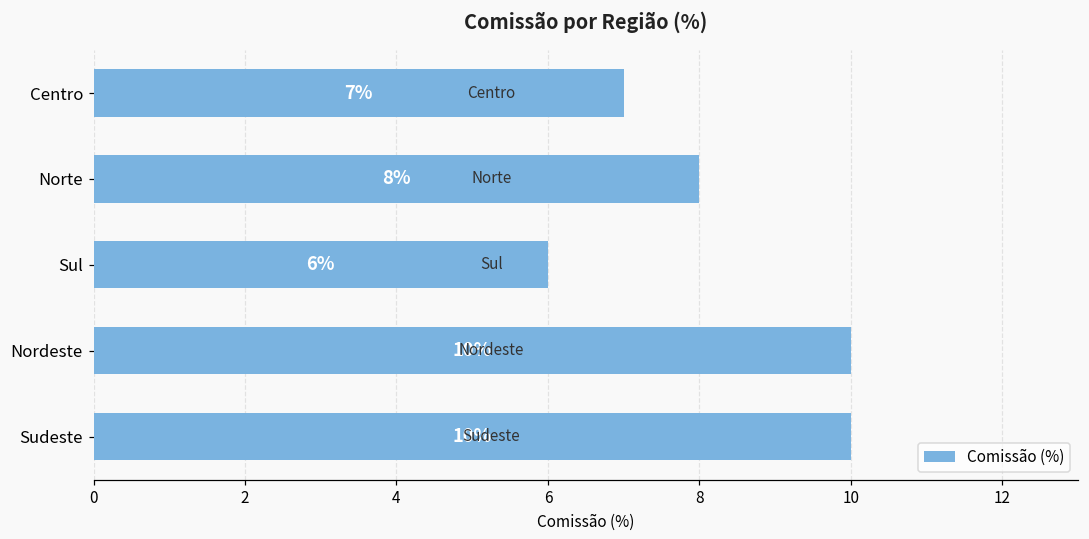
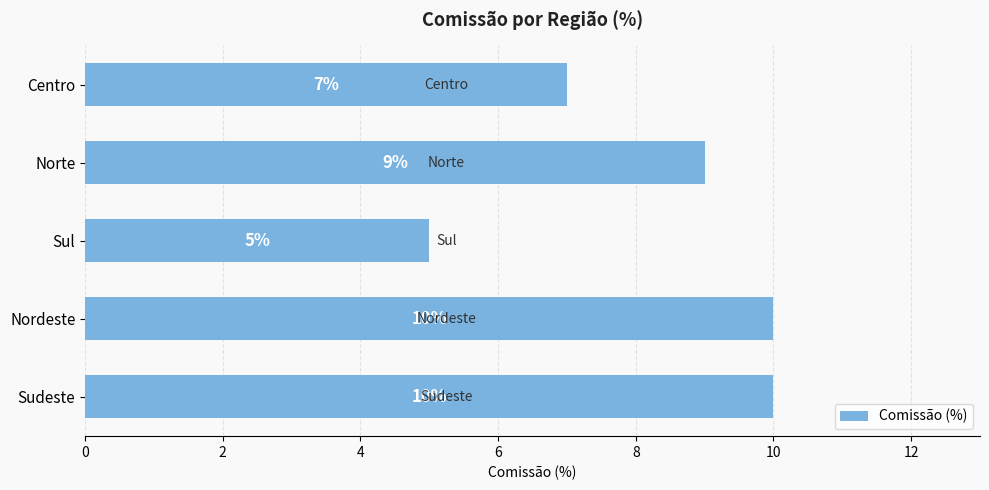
Norte: 8% -> 9%
Sul: 6% -> 5%
